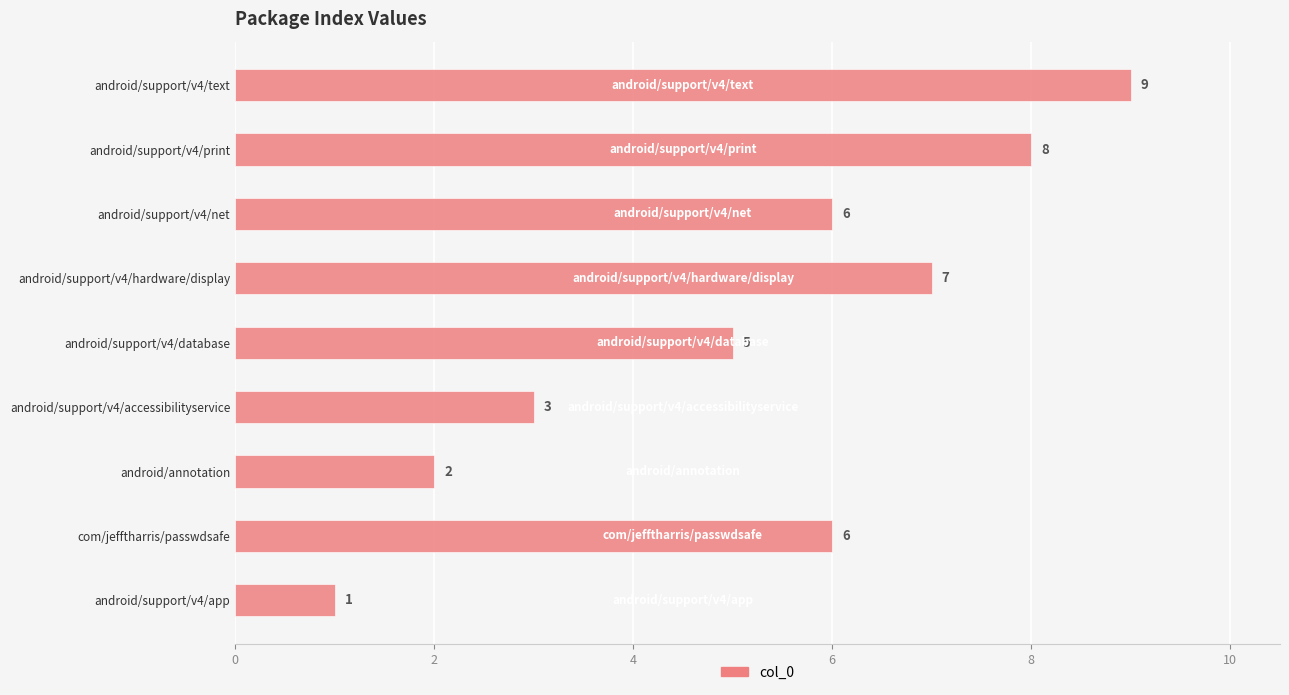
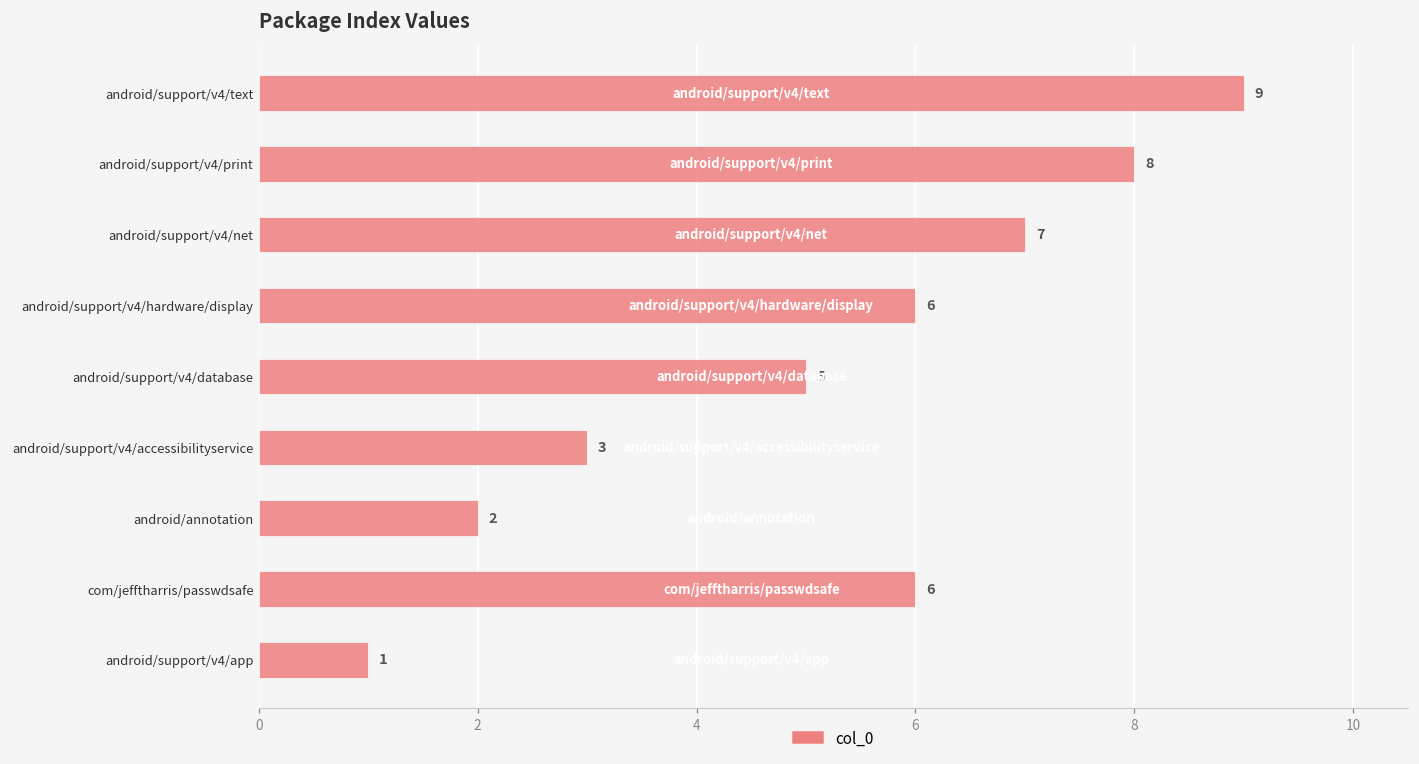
android/support/v4/net: 6 -> 7
android/support/v4/hardware/display: 7 -> 6
